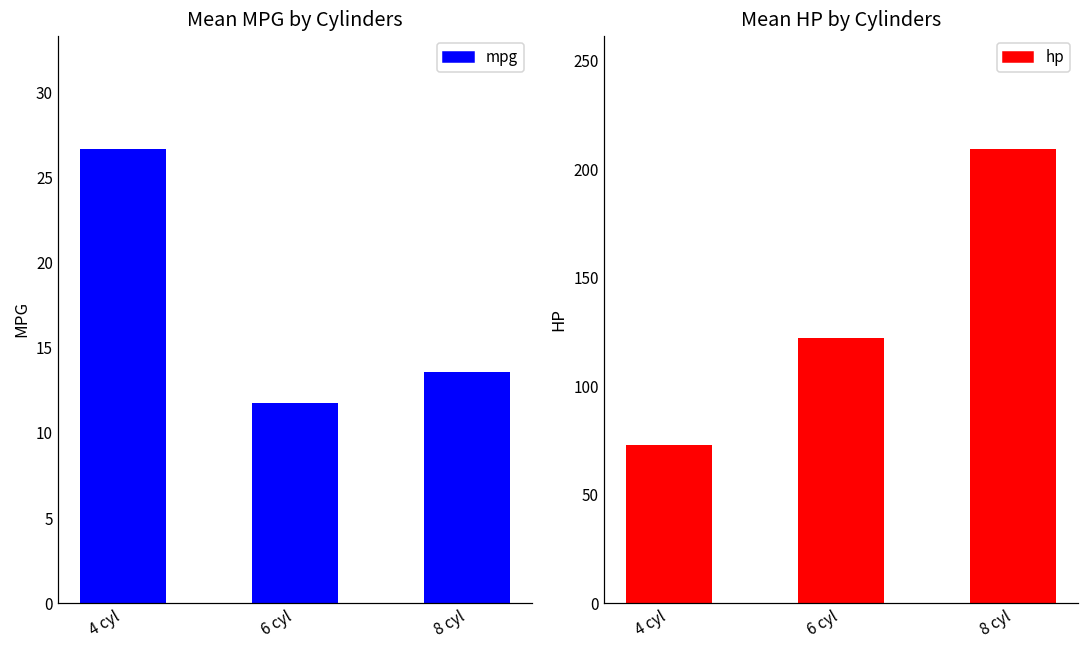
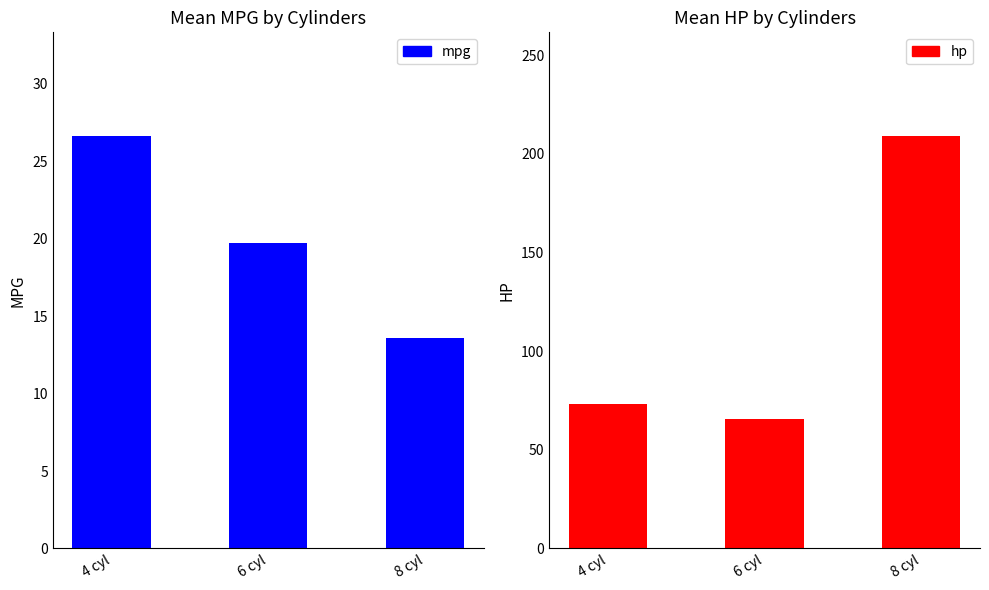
Mean MPG by Cylinders, 6 cyl: 11.7 -> 19.7
Mean HP by Cylinders, 6 cyl: 122 -> 66
